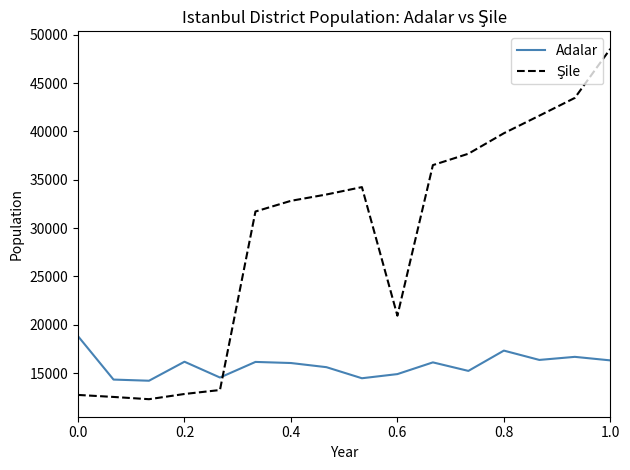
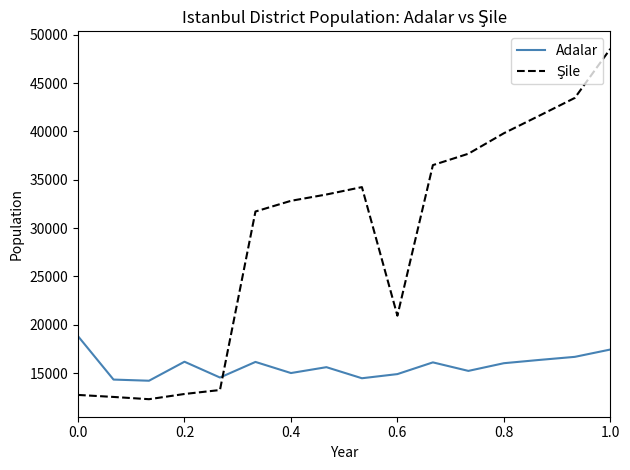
Adalar, 0.4: 16000 -> 15000
Adalar, 0.8: 17000 -> 16000
Adalar, 1.0: 16000 -> 17000
